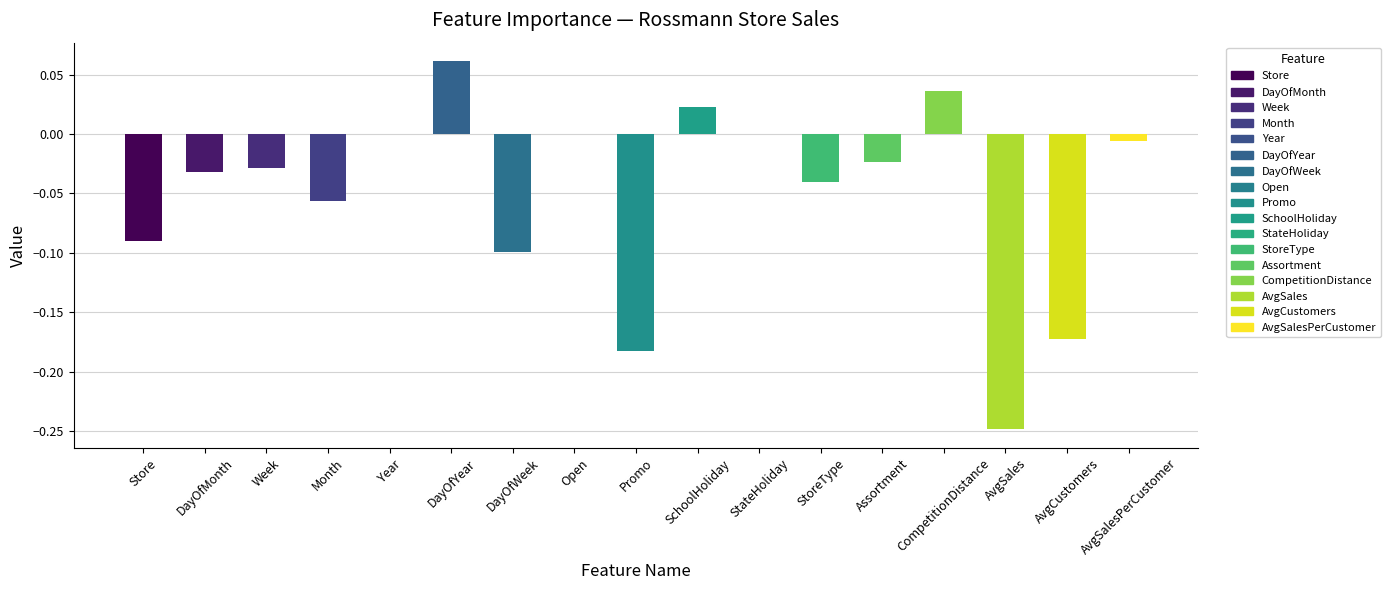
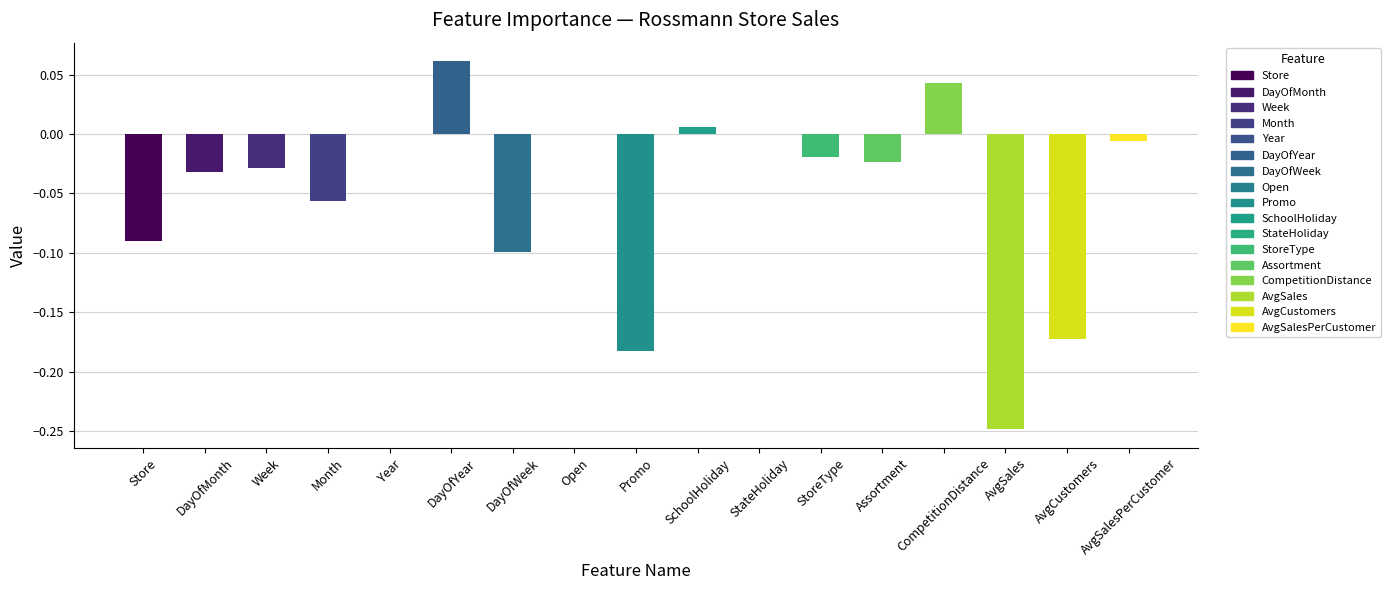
SchoolHoliday: 0.023 -> 0.006
StoreType: -0.040 -> -0.019
CompetitionDistance: 0.036 -> 0.043
